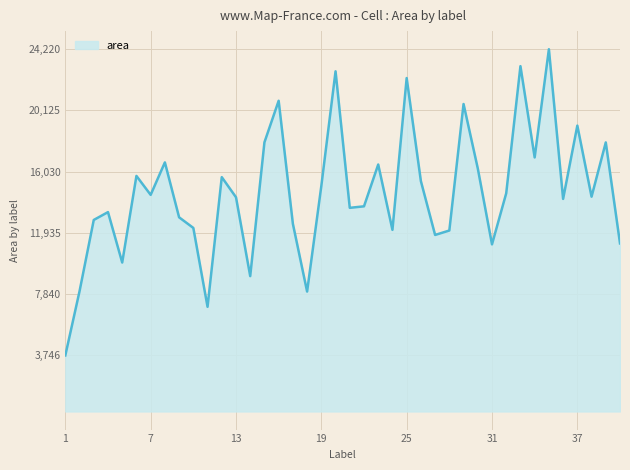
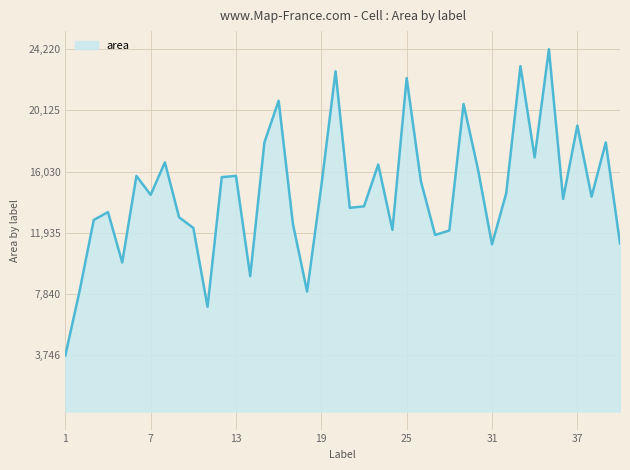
13: 14,300 -> 15,800
